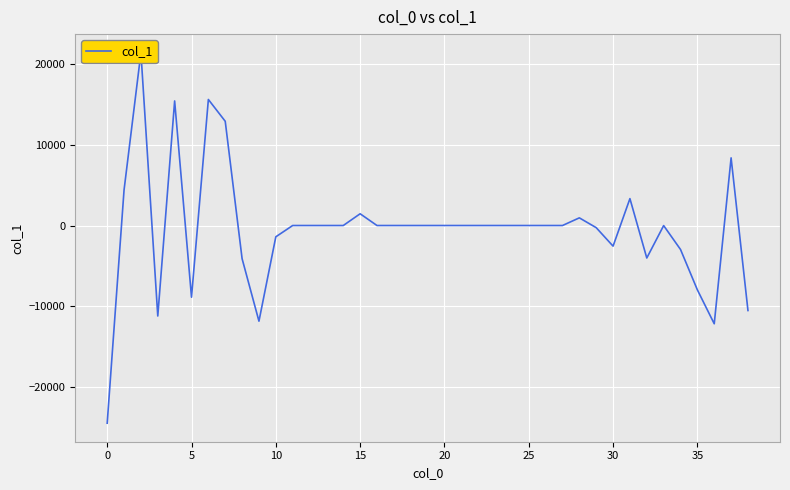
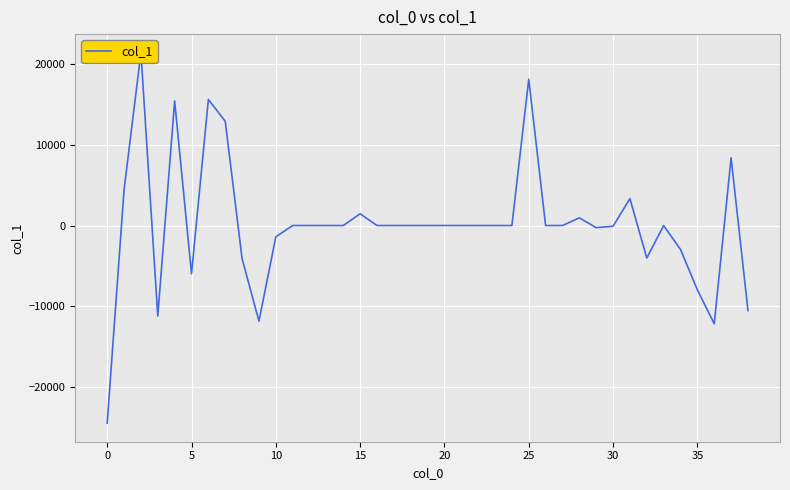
5: -9000 -> -6000
25: 0 -> 18000
30: -3000 -> 0
